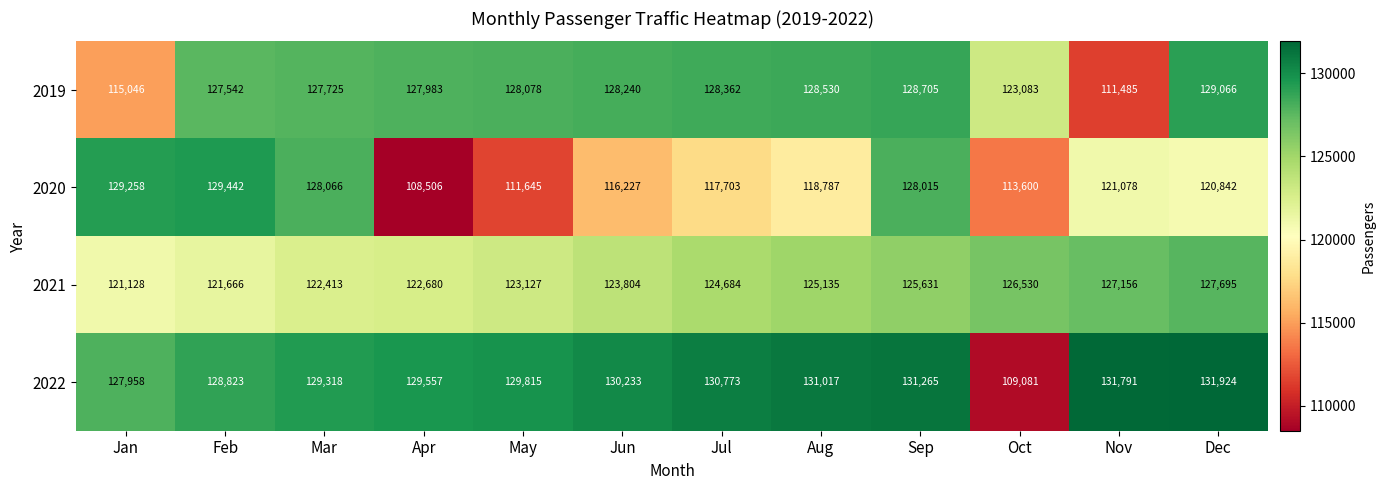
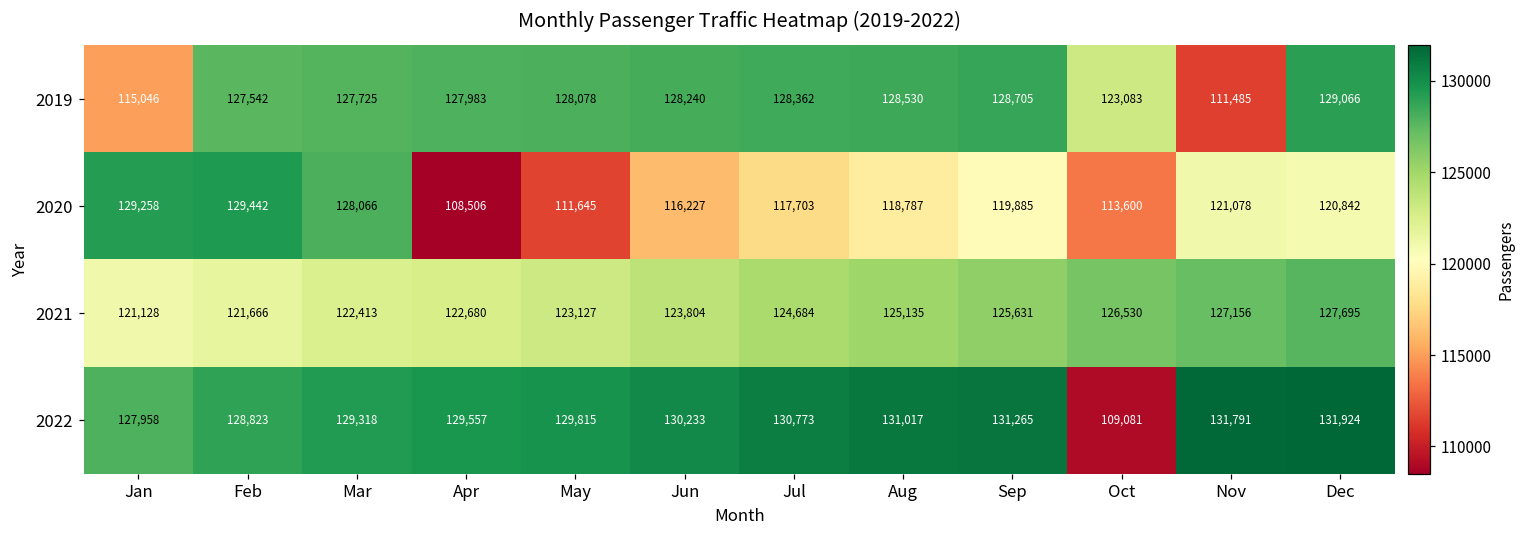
2020, Sep: 128,015 -> 119,885
